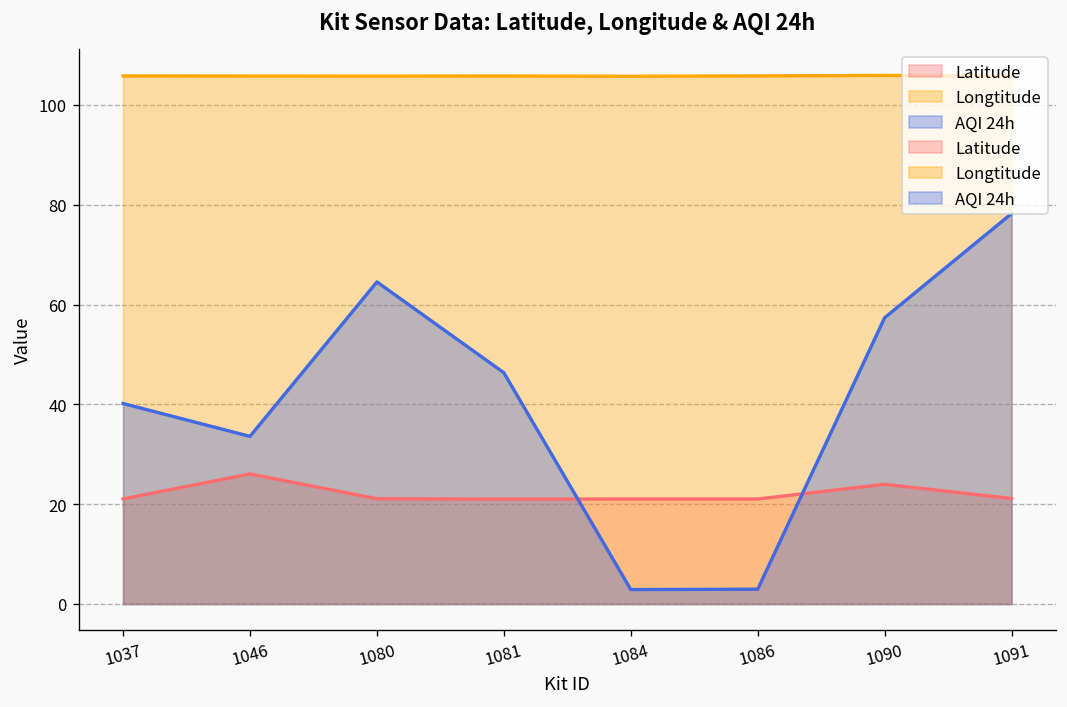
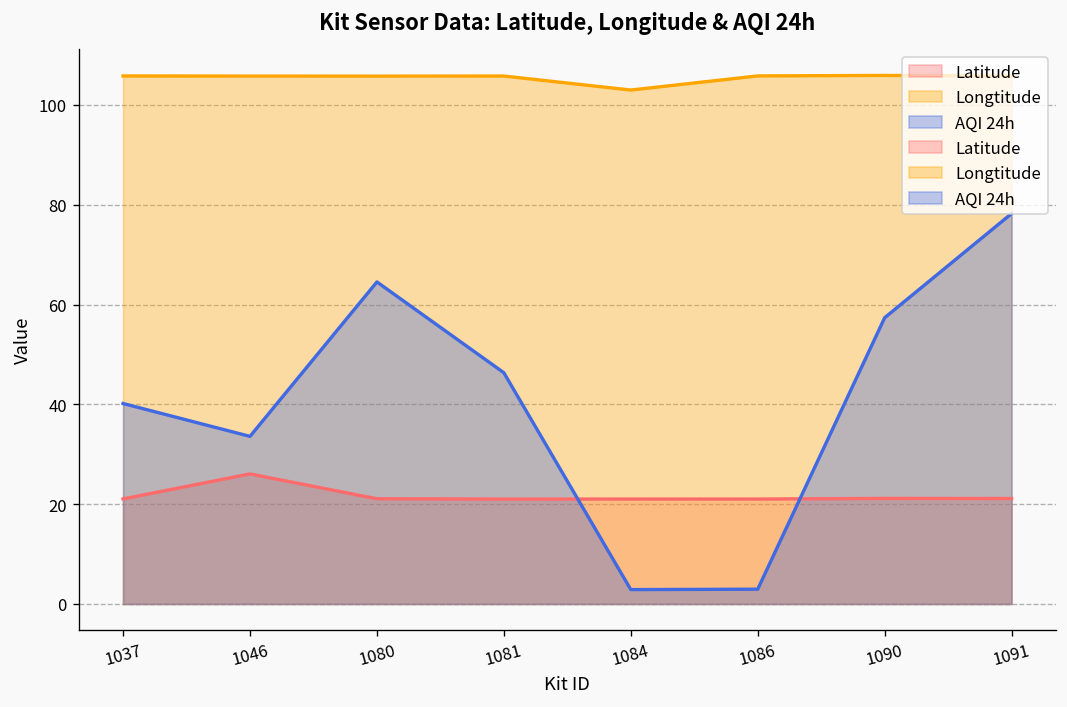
Longtitude, 1084: 106 -> 103
Latitude, 1090: 24 -> 21
